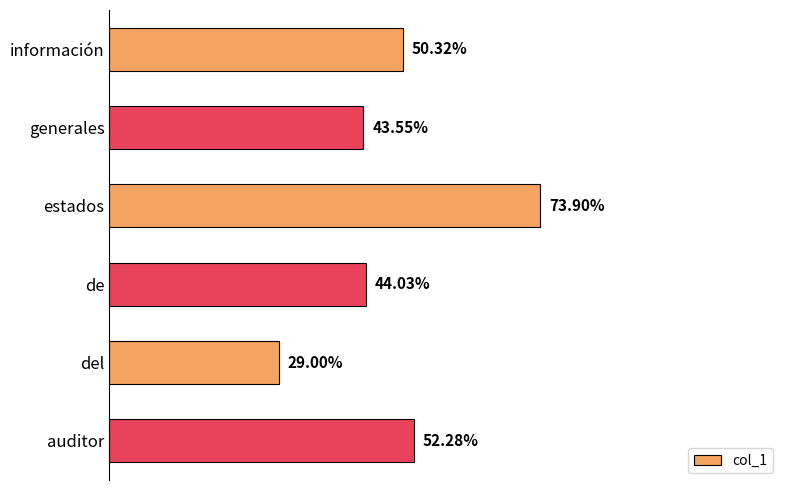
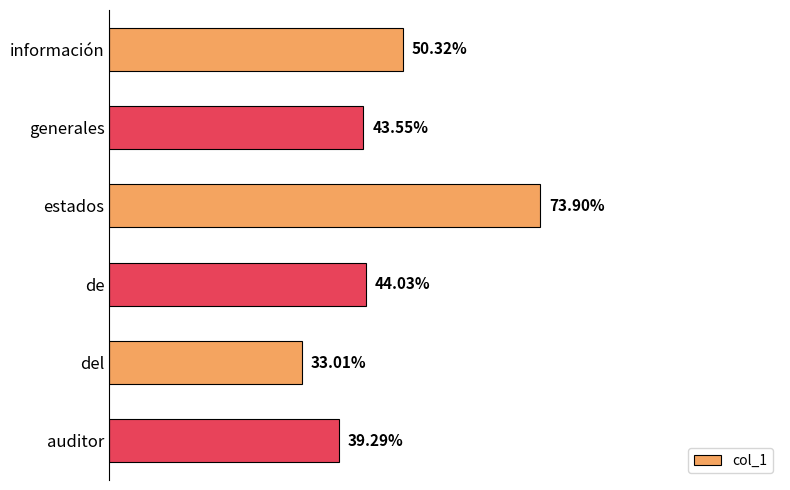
del: 29.00% -> 33.01%
auditor: 52.28% -> 39.29%
